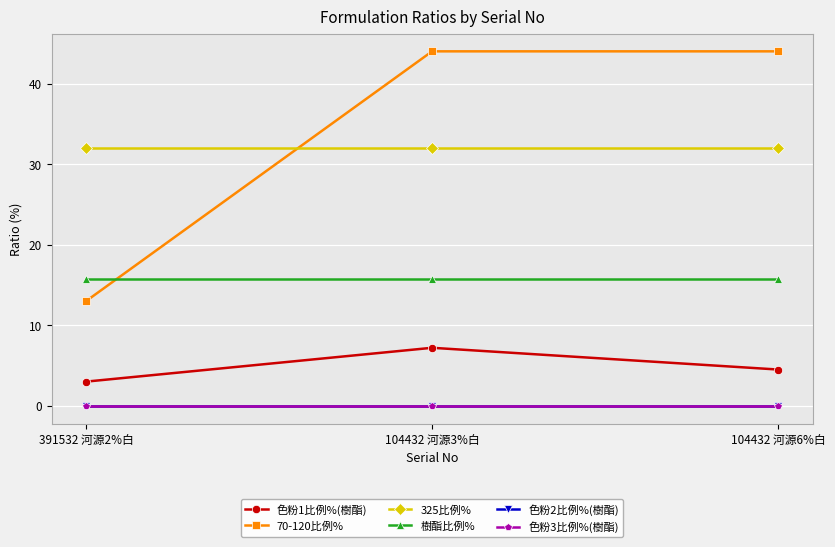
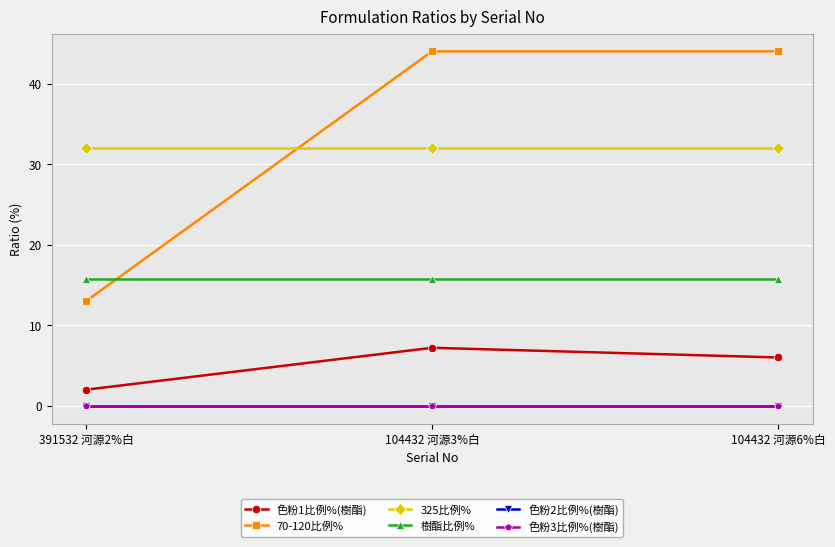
色粉1比例%(樹酯), 391532 河源2%白: 3 -> 2
色粉1比例%(樹酯), 104432 河源6%白: 5 -> 6
